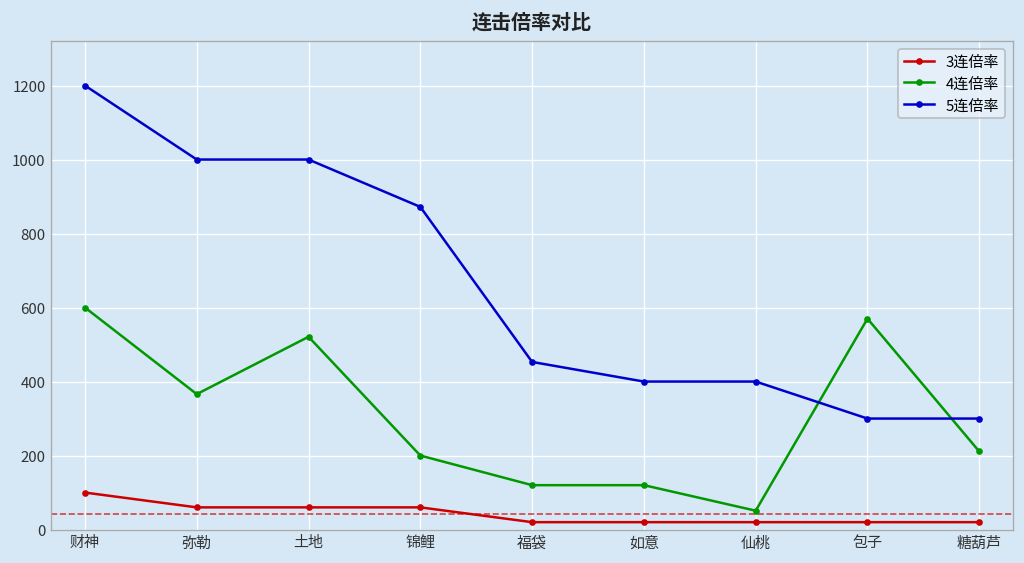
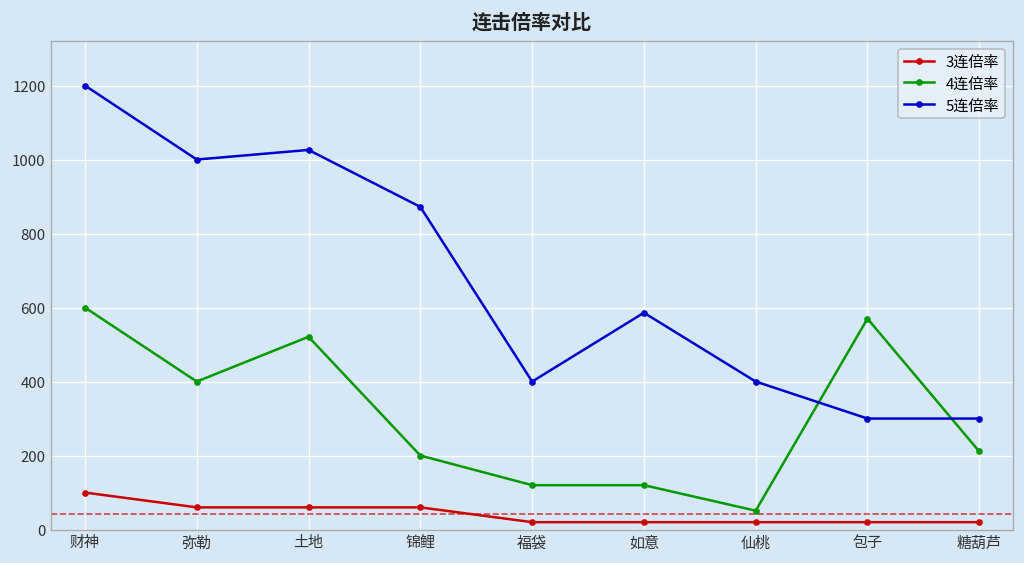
4连倍率, 弥勒: 370 -> 400
5连倍率, 土地: 1000 -> 1030
5连倍率, 福袋: 450 -> 400
5连倍率, 如意: 400 -> 590
